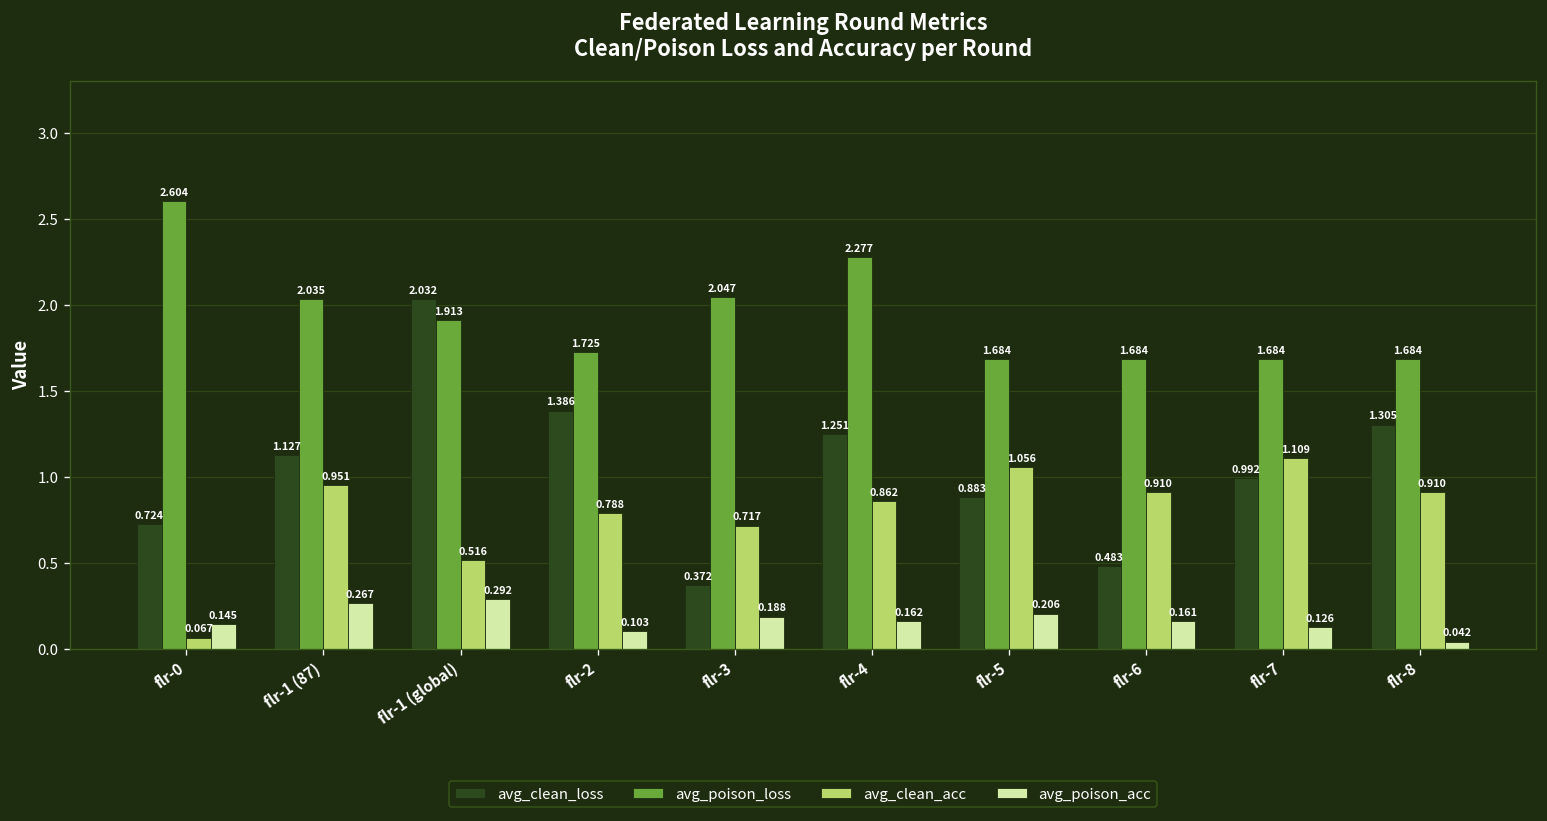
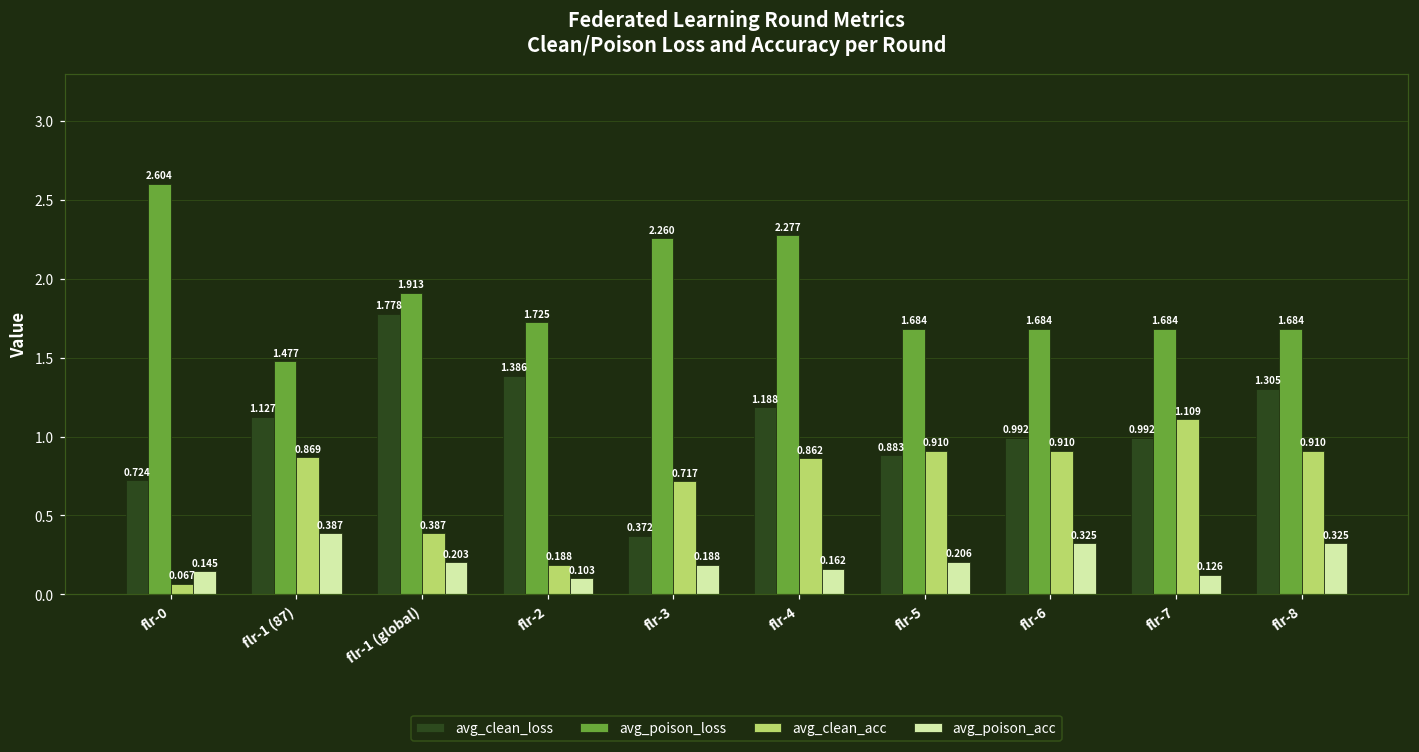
avg_poison_loss, flr-1 (87): 2.035 -> 1.477
avg_clean_acc, flr-1 (87): 0.951 -> 0.869
avg_poison_acc, flr-1 (87): 0.267 -> 0.387
avg_clean_loss, flr-1 (global): 2.032 -> 1.778
avg_clean_acc, flr-1 (global): 0.516 -> 0.387
avg_poison_acc, flr-1 (global): 0.292 -> 0.203
avg_clean_acc, flr-2: 0.788 -> 0.188
avg_poison_loss, flr-3: 2.047 -> 2.260
avg_clean_loss, flr-4: 1.251 -> 1.188
avg_clean_acc, flr-5: 1.056 -> 0.910
avg_clean_loss, flr-6: 0.483 -> 0.992
avg_poison_acc, flr-6: 0.161 -> 0.325
avg_poison_acc, flr-8: 0.042 -> 0.325
